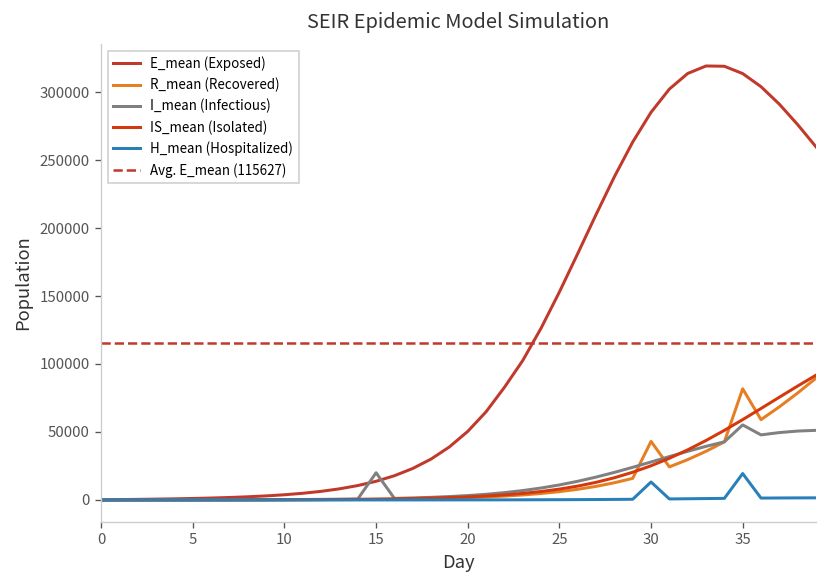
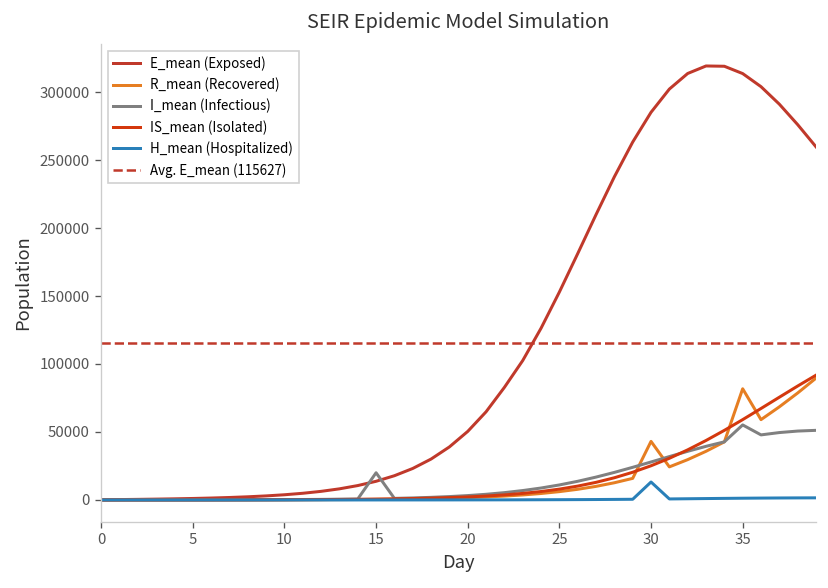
H_mean (Hospitalized), 35: 19000 -> 1000
